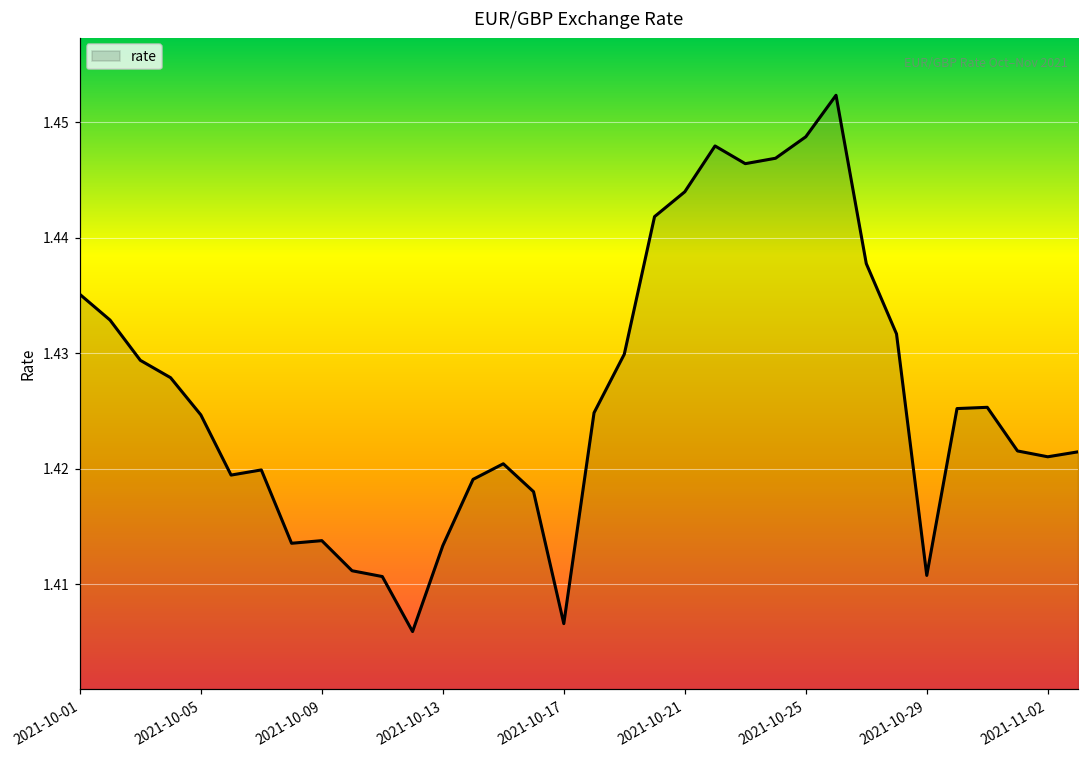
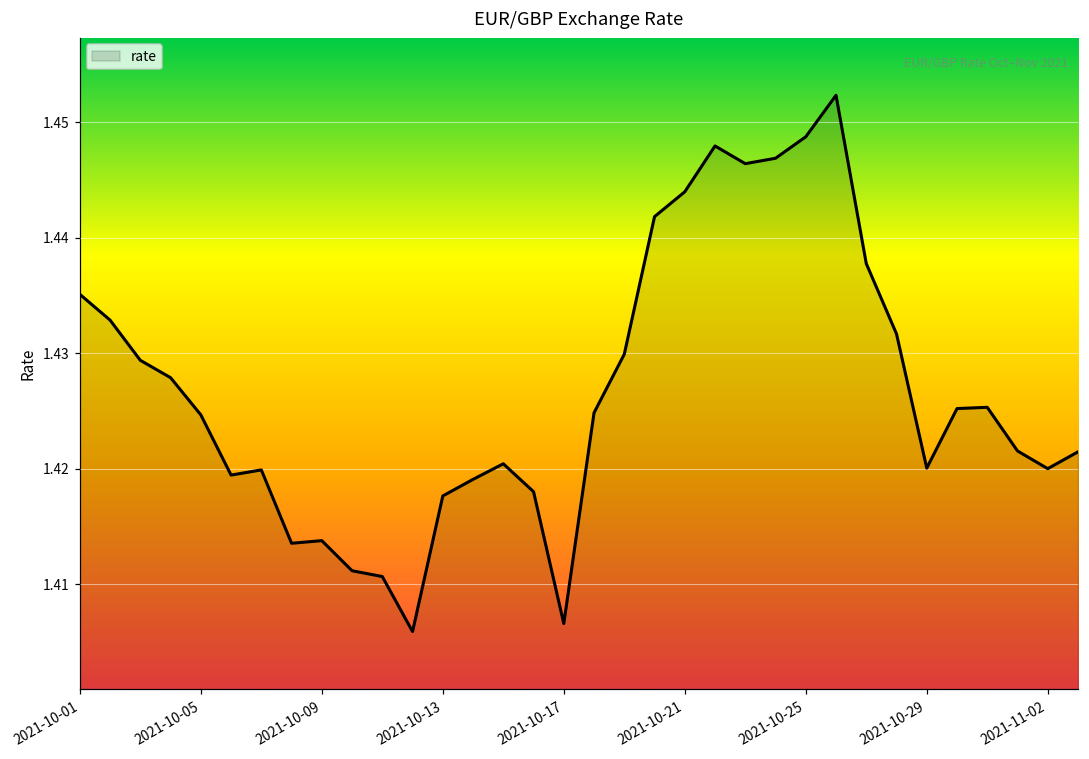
2021-10-13: 1.4133 -> 1.4176
2021-10-29: 1.4107 -> 1.4200
2021-11-02: 1.4210 -> 1.4200
